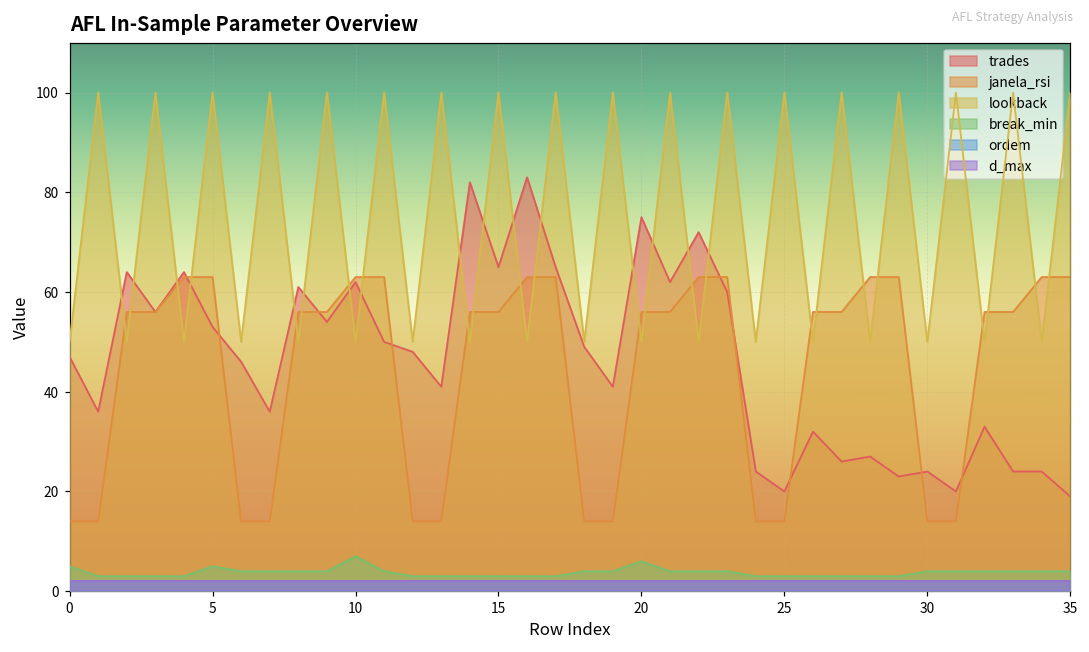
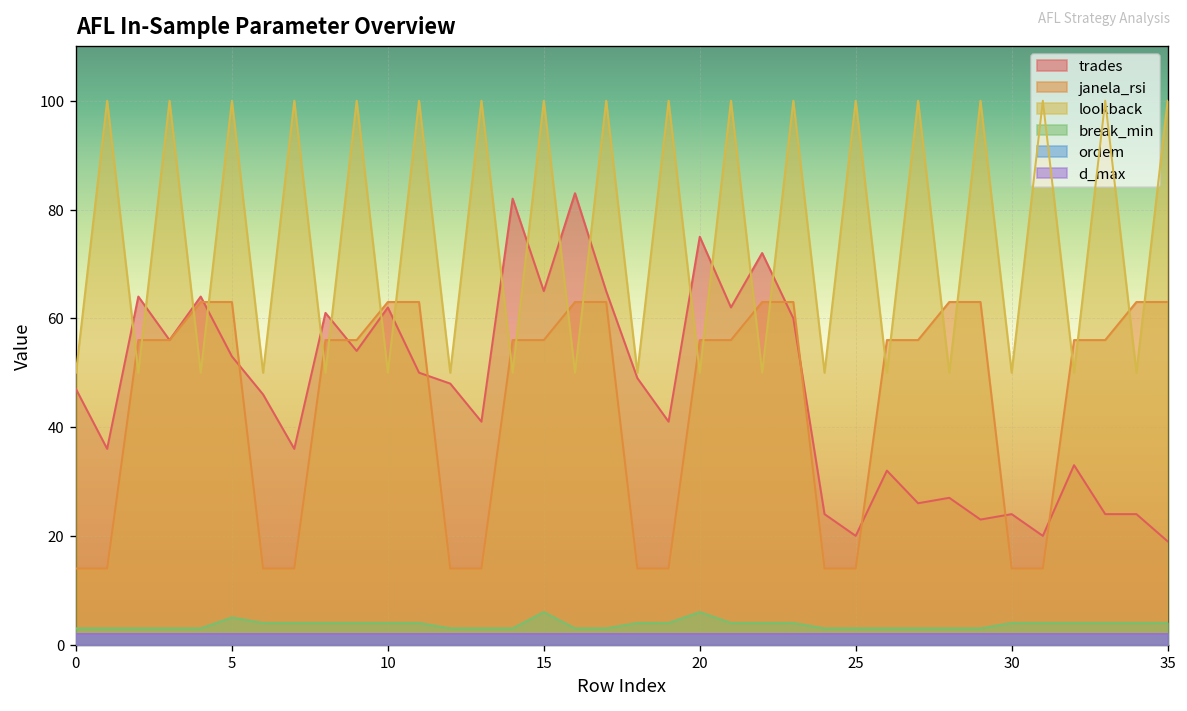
break_min, 0: 5 -> 3
break_min, 10: 7 -> 4
break_min, 15: 3 -> 6
